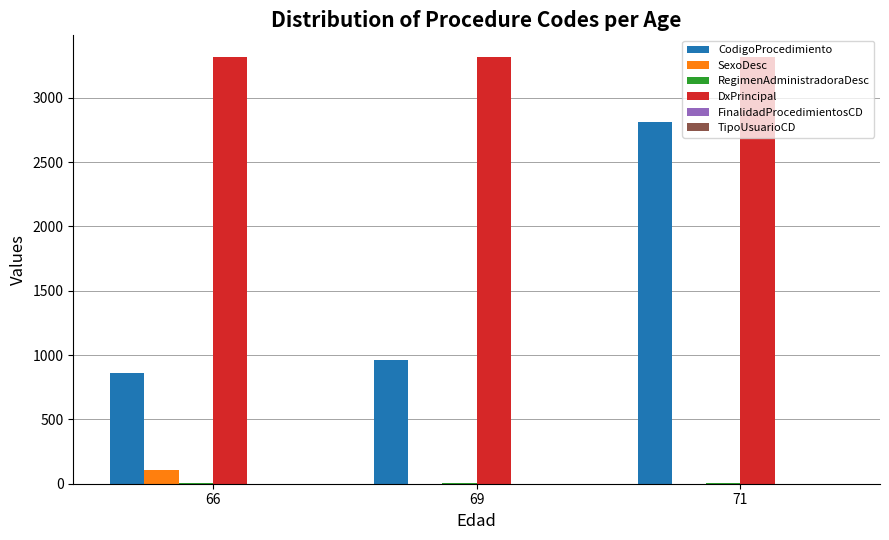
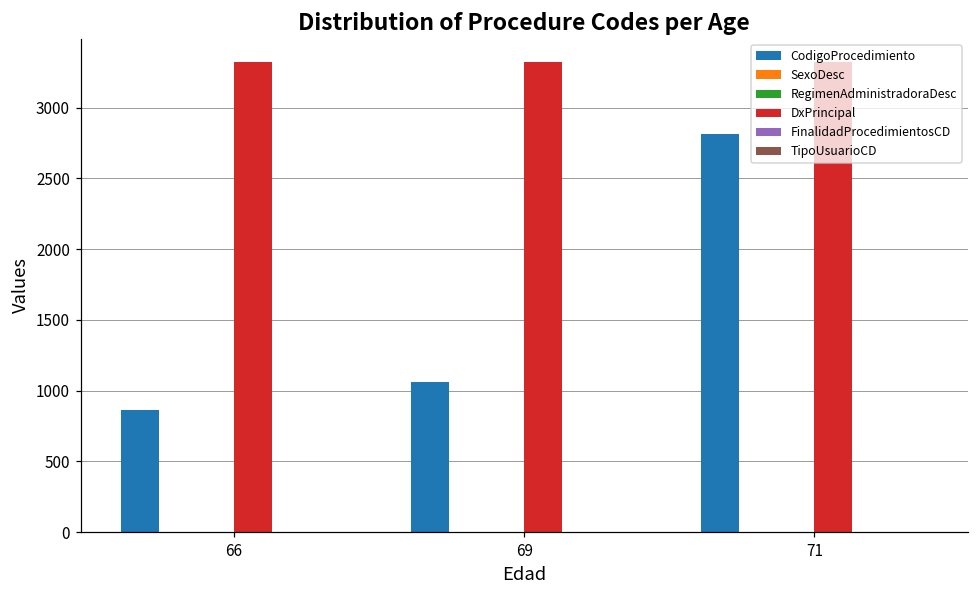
SexoDesc, 66: 110 -> 0
CodigoProcedimiento, 69: 960 -> 1060
